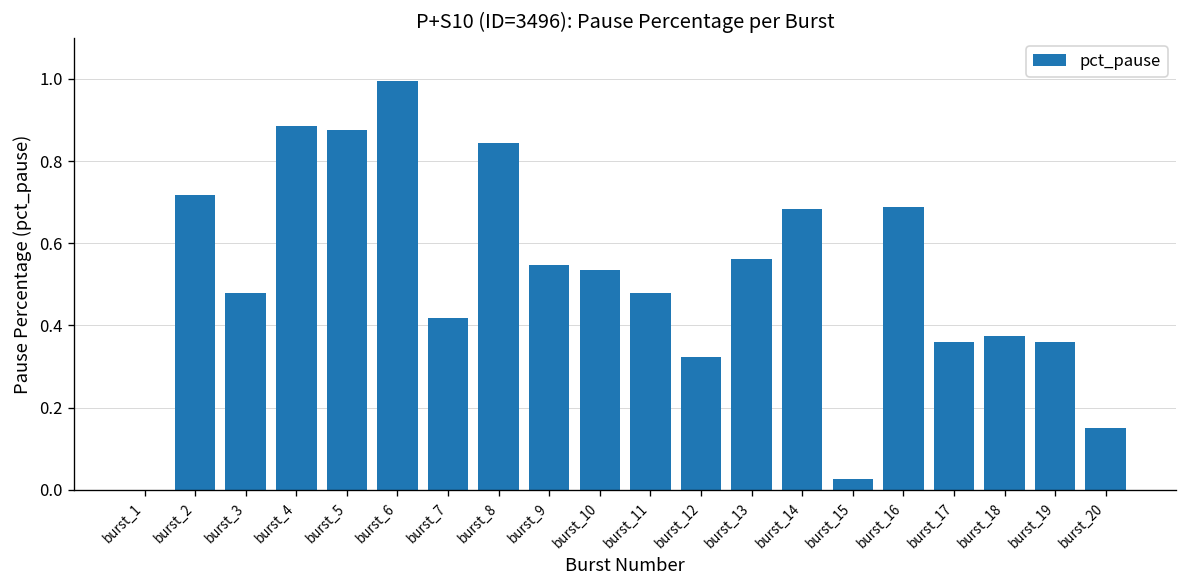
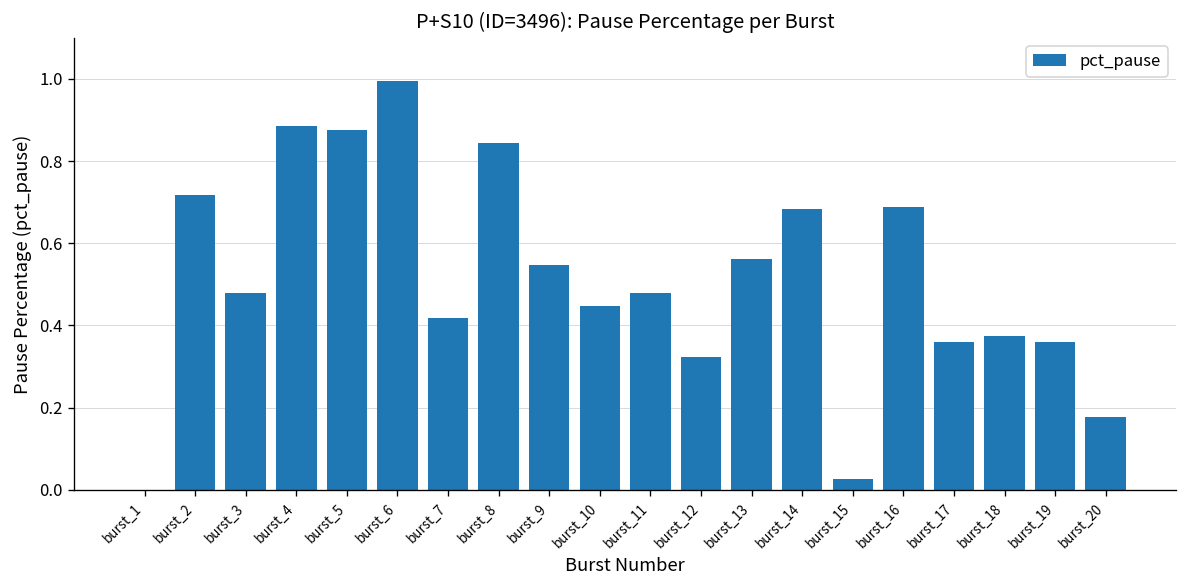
burst_10: 0.53 -> 0.45
burst_20: 0.15 -> 0.18
